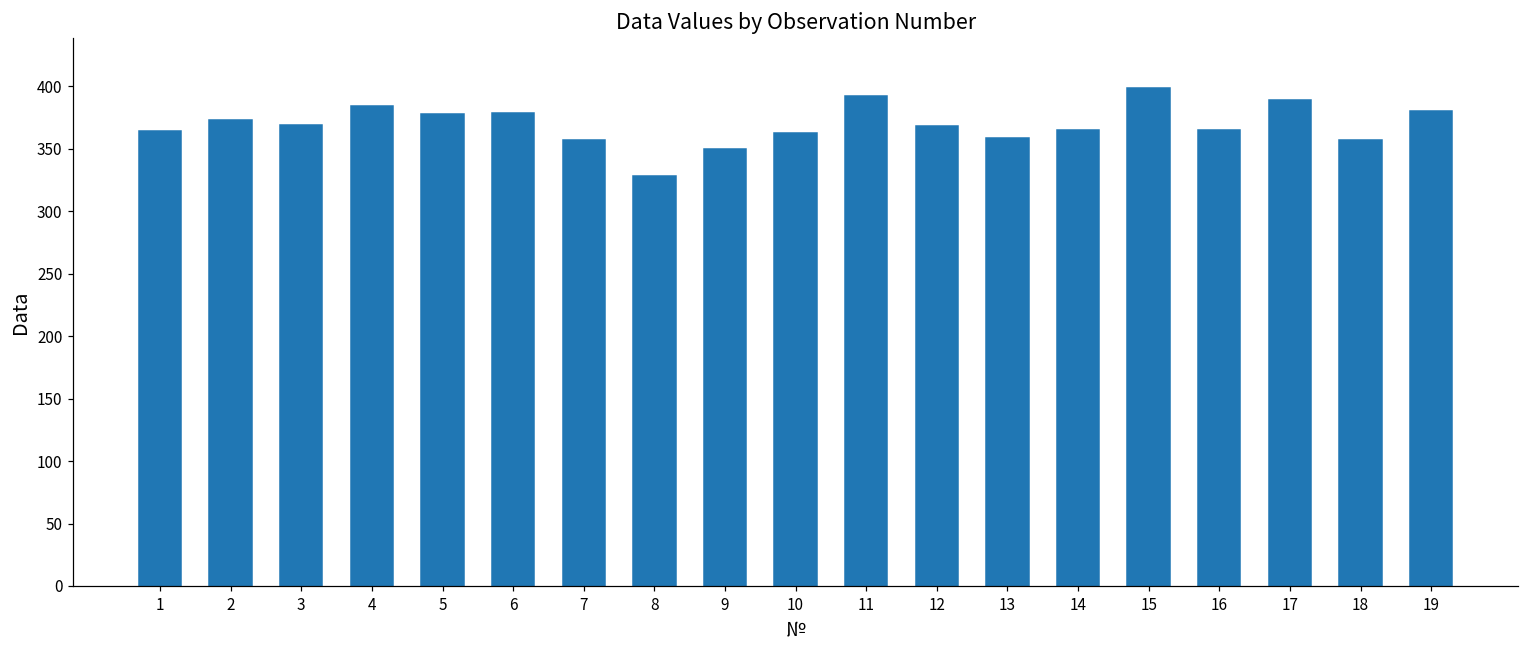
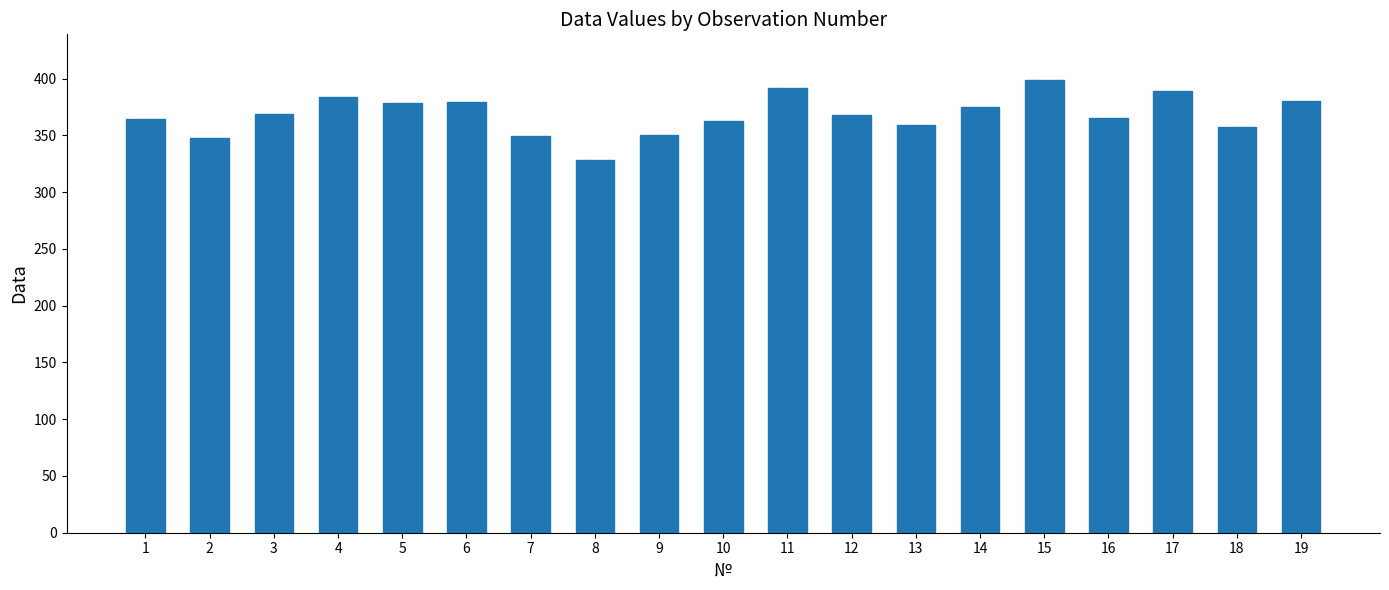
2: 373 -> 348
7: 357 -> 349
14: 365 -> 375
